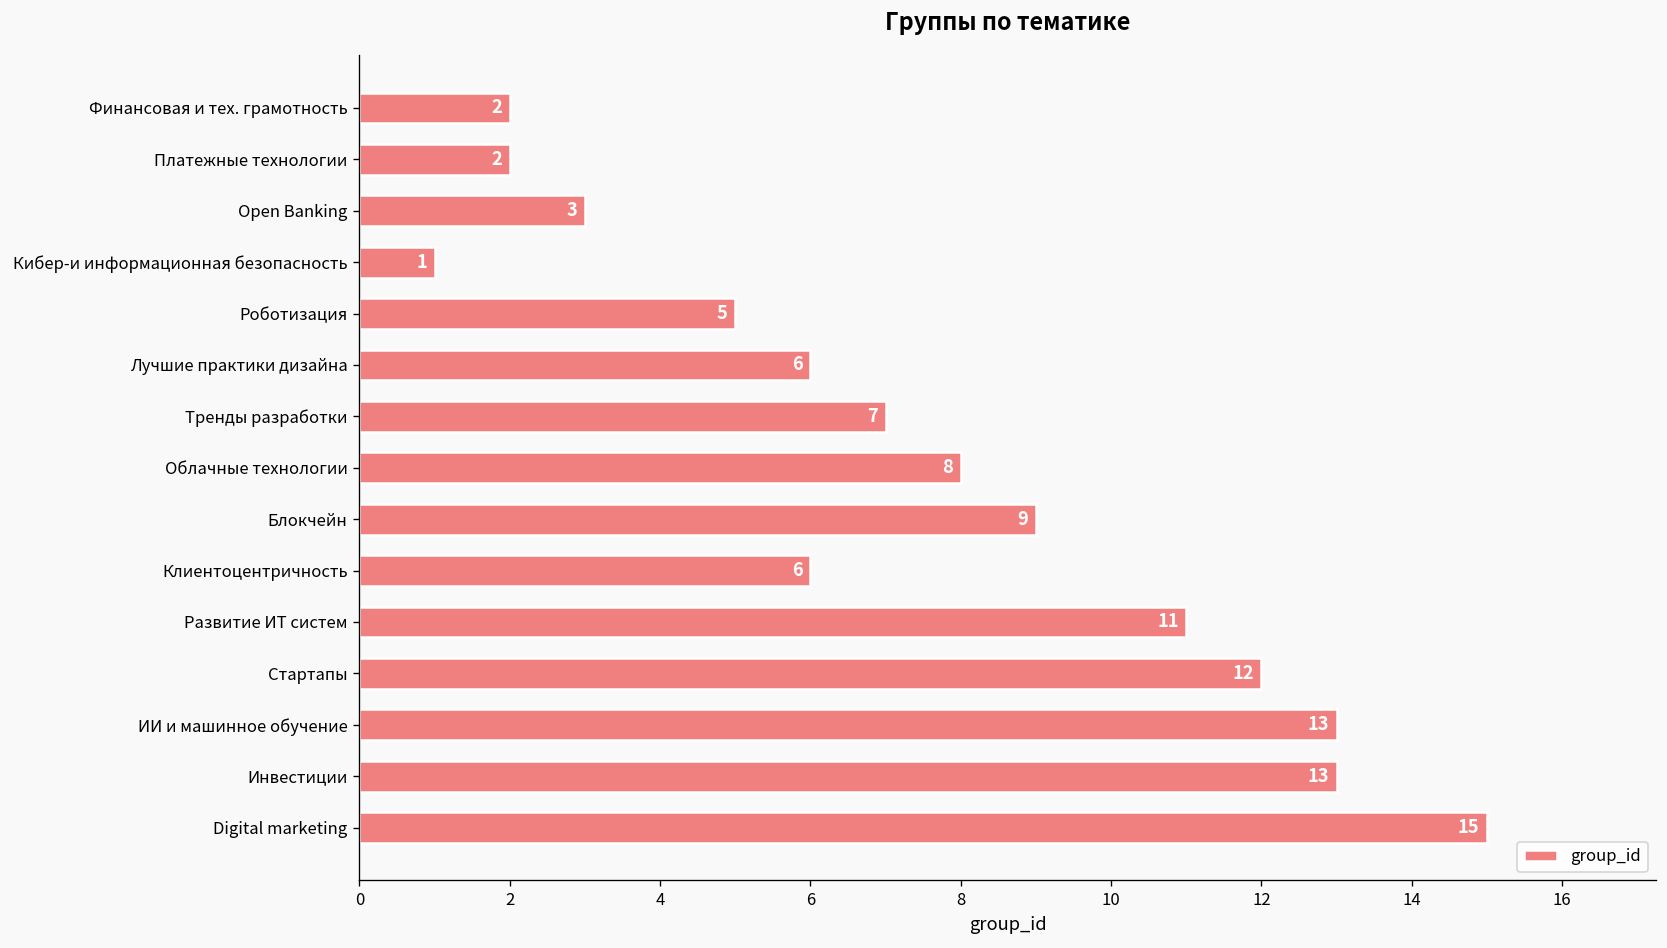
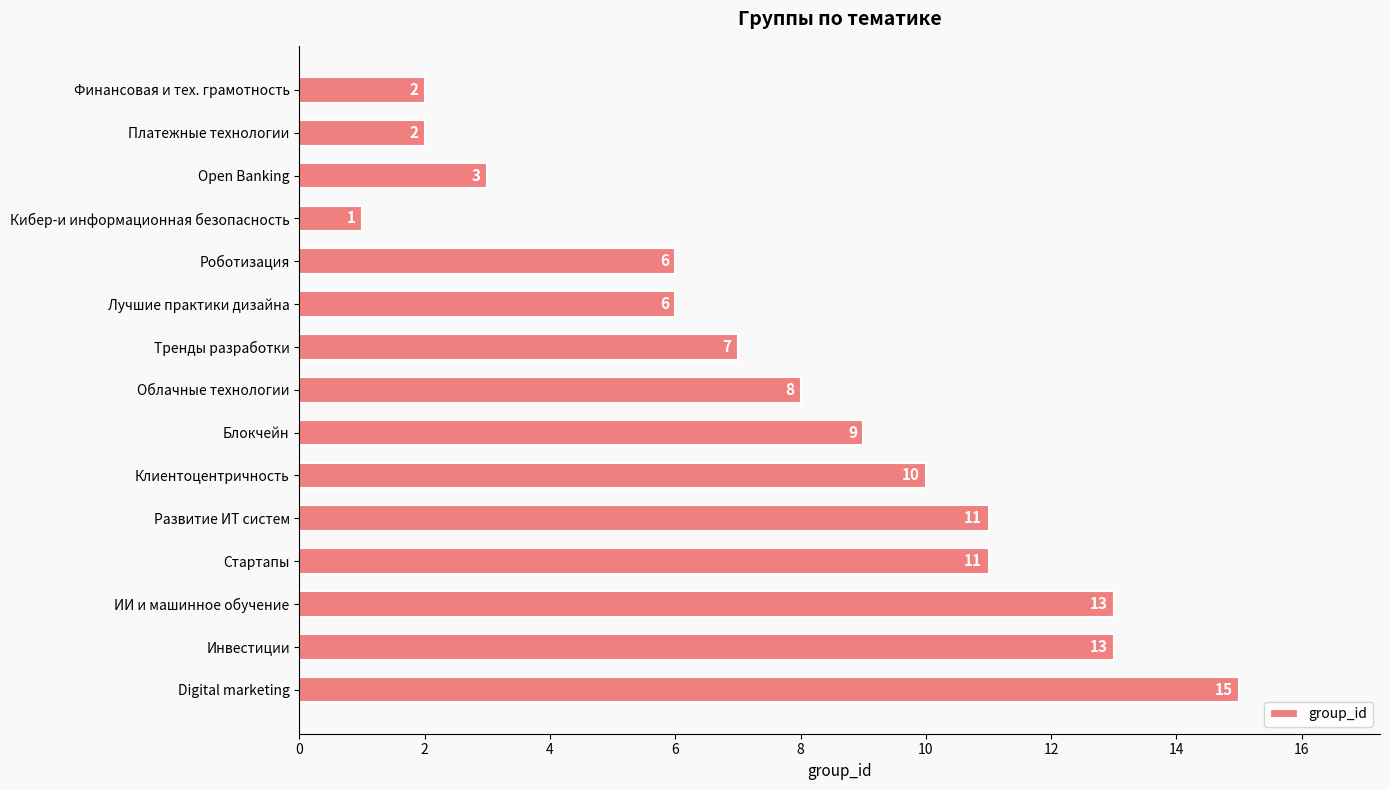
Роботизация: 5 -> 6
Клиентоцентричность: 6 -> 10
Стартапы: 12 -> 11
